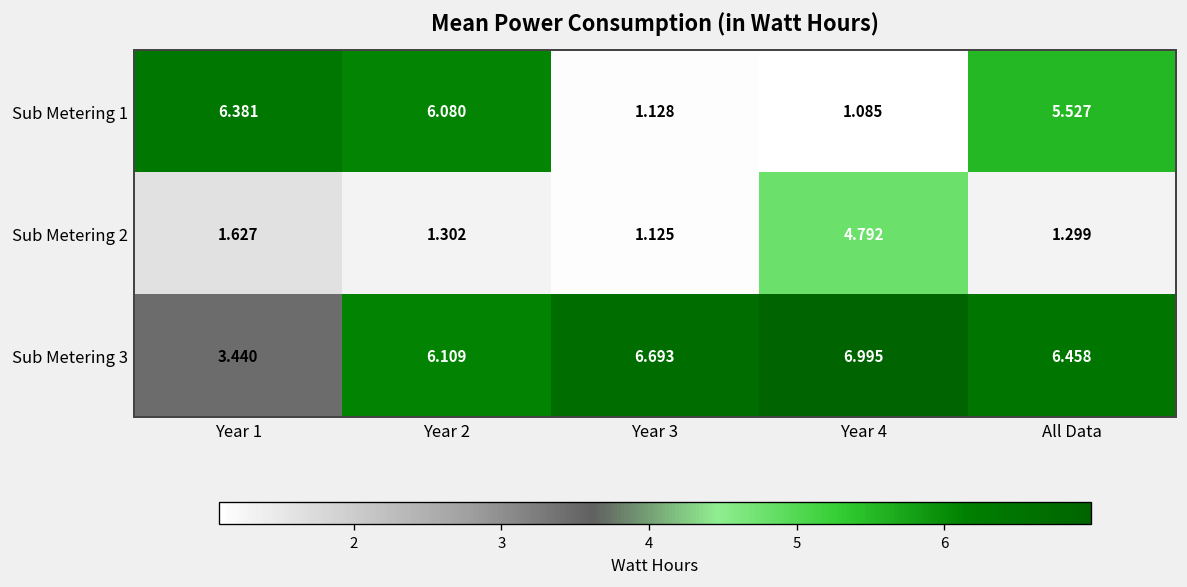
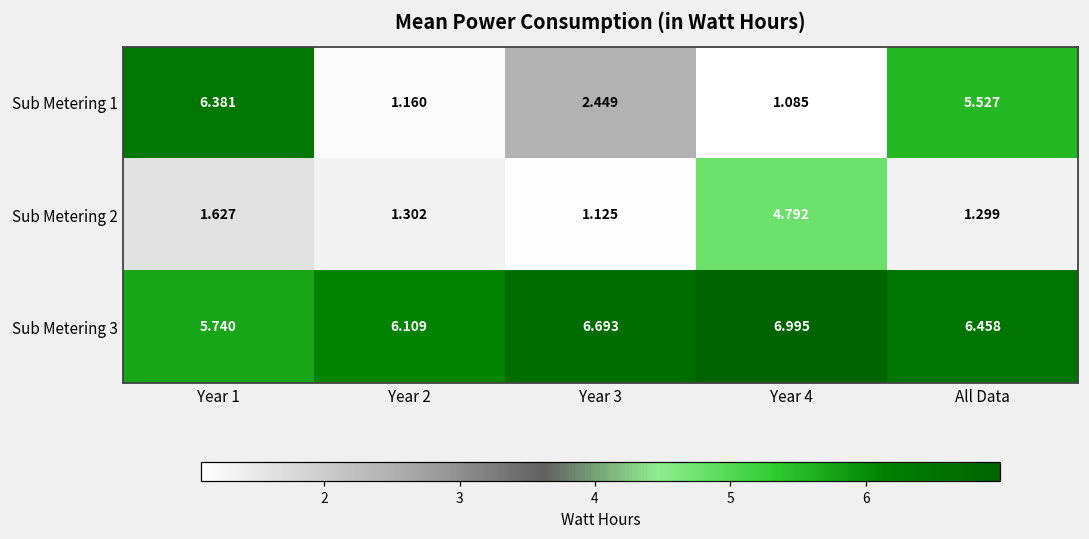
Sub Metering 1, Year 2: 6.080 -> 1.160
Sub Metering 1, Year 3: 1.128 -> 2.449
Sub Metering 3, Year 1: 3.440 -> 5.740
